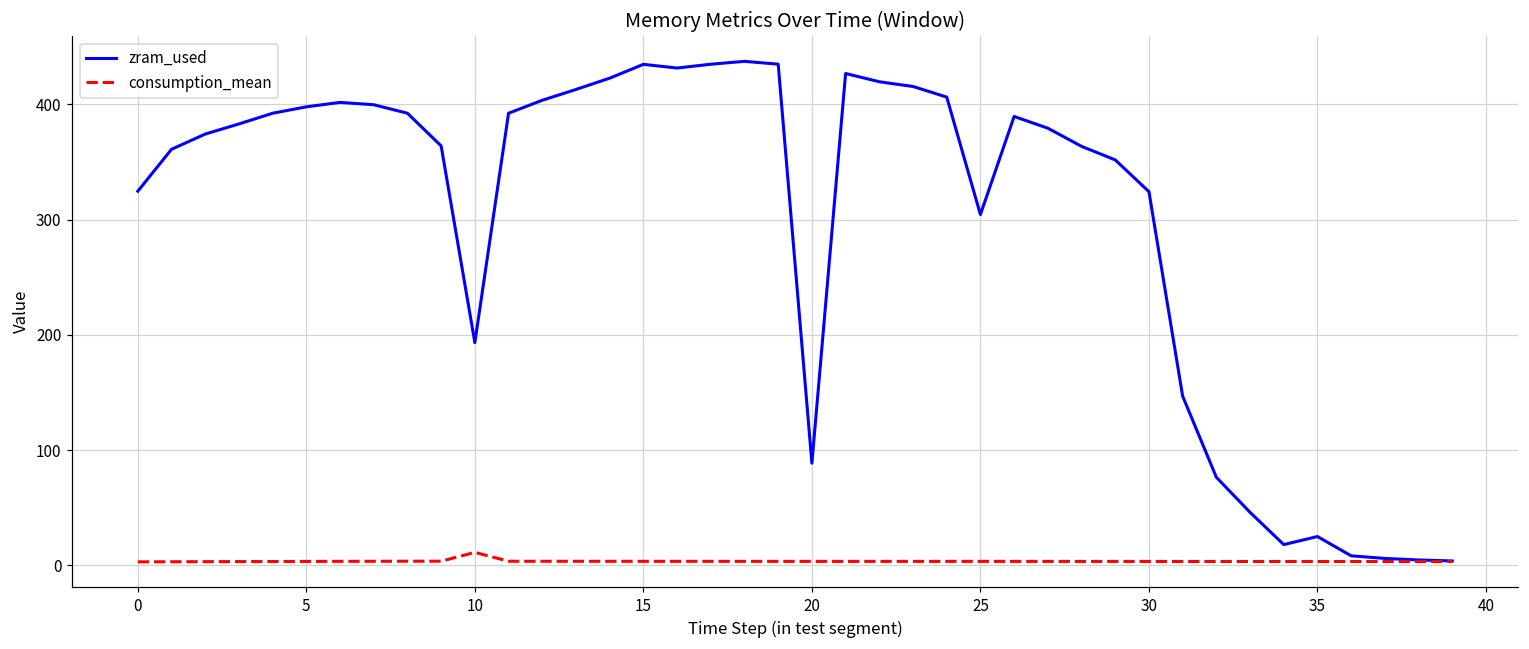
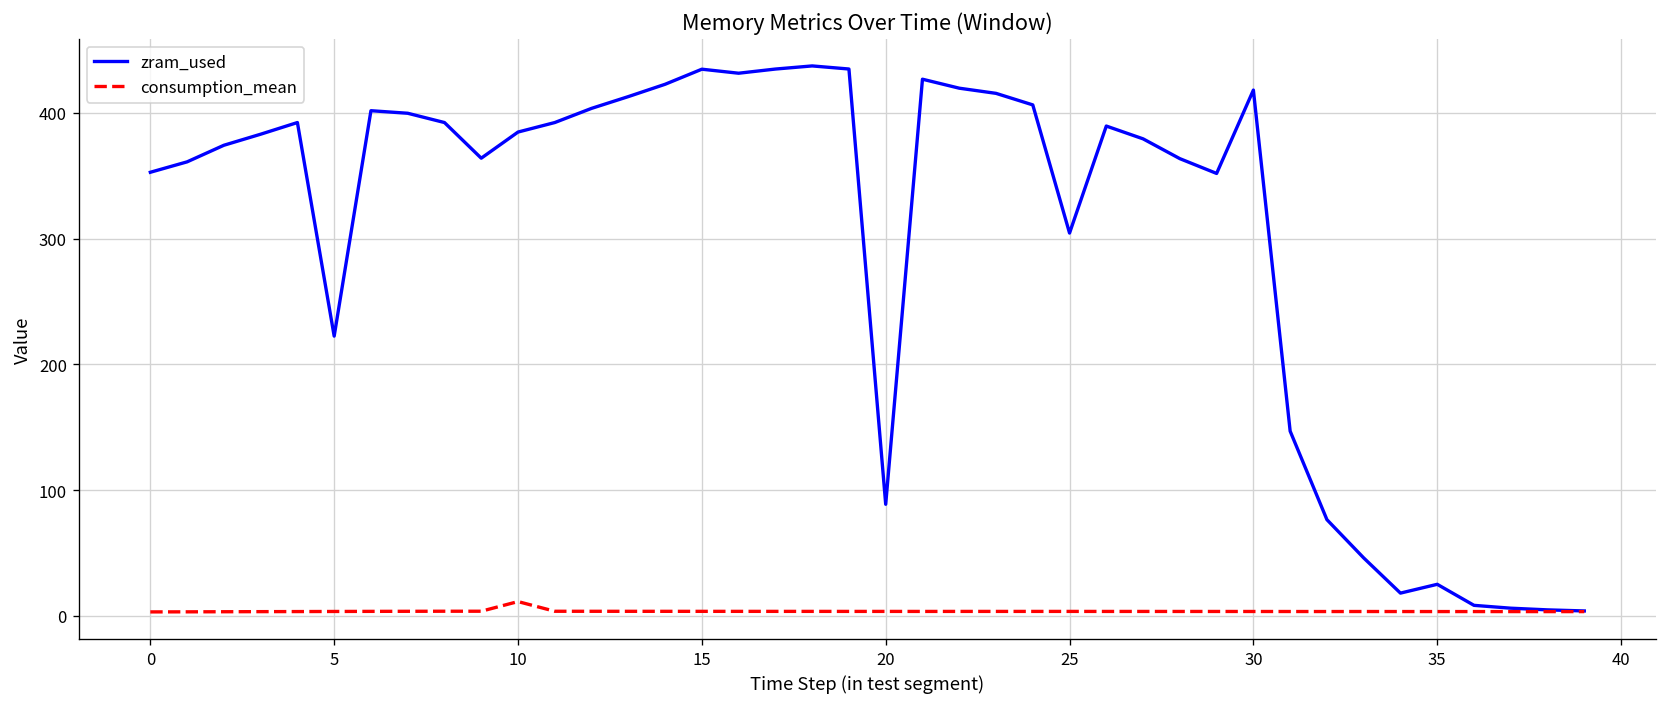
zram_used, 0: 325 -> 353
zram_used, 5: 398 -> 222
zram_used, 10: 193 -> 385
zram_used, 30: 324 -> 418
